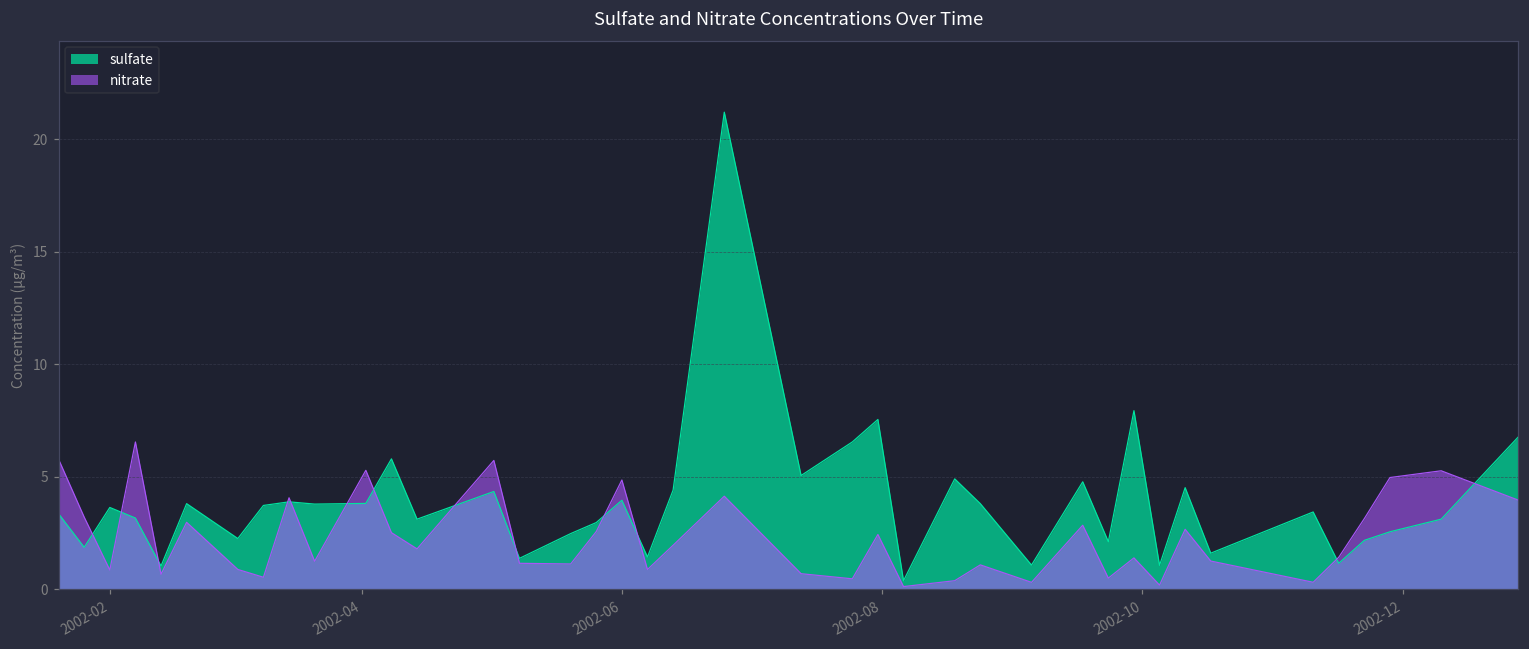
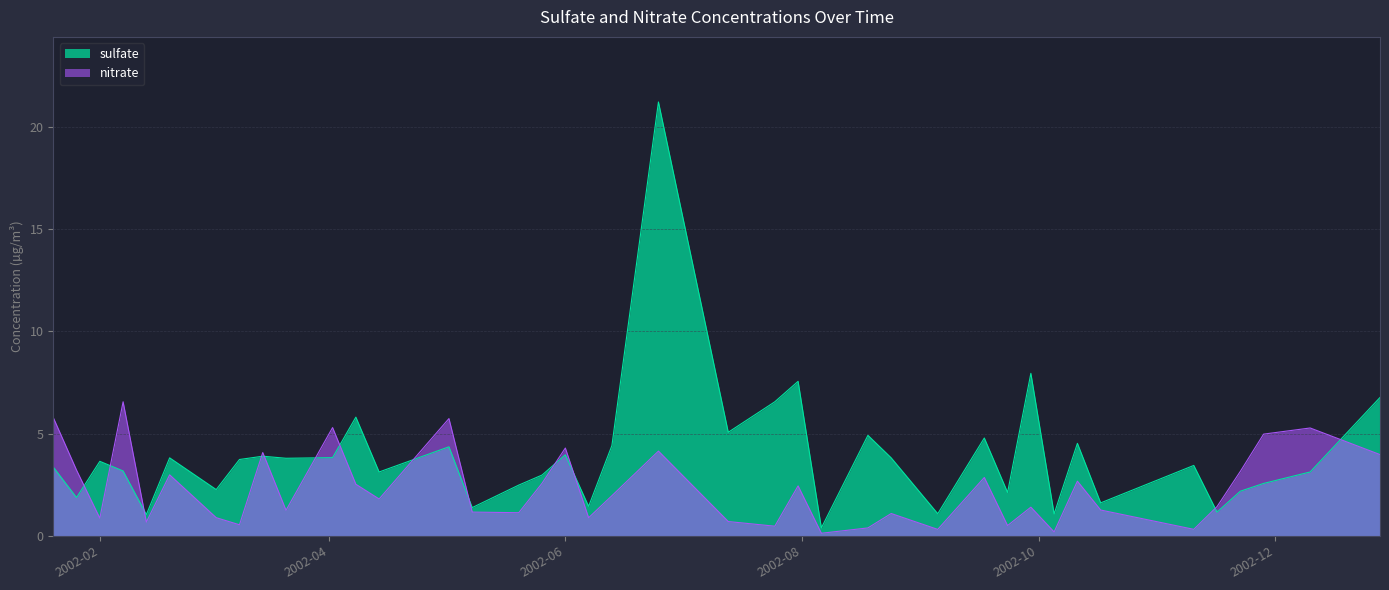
nitrate, 2002-06: 4.9 -> 4.3
